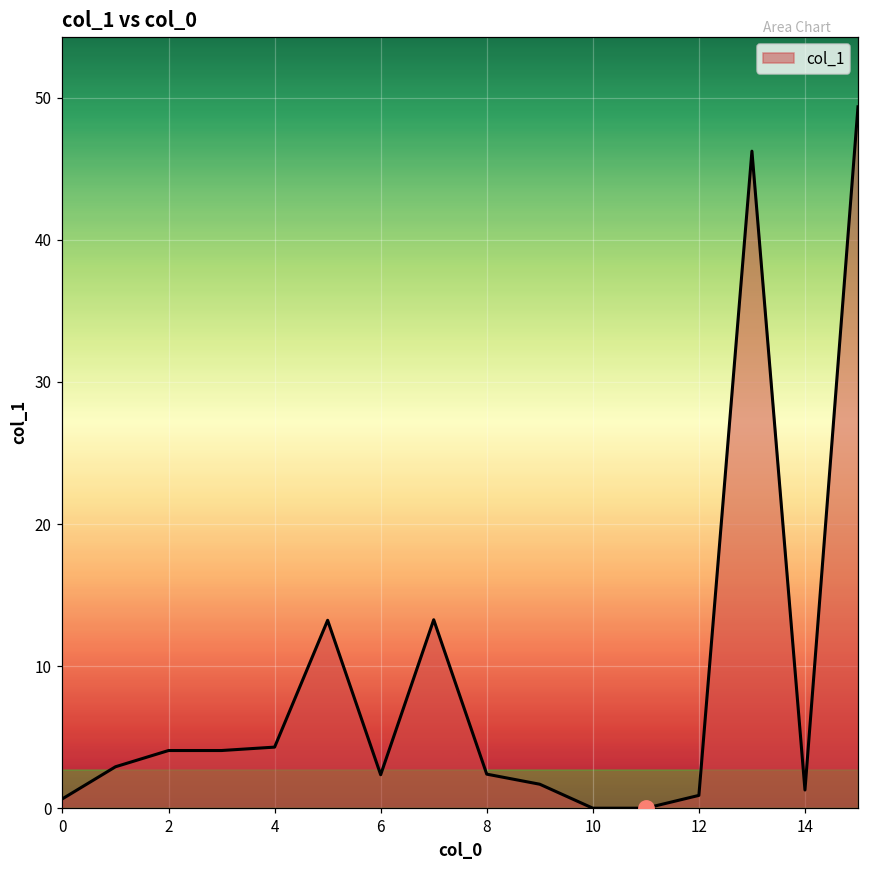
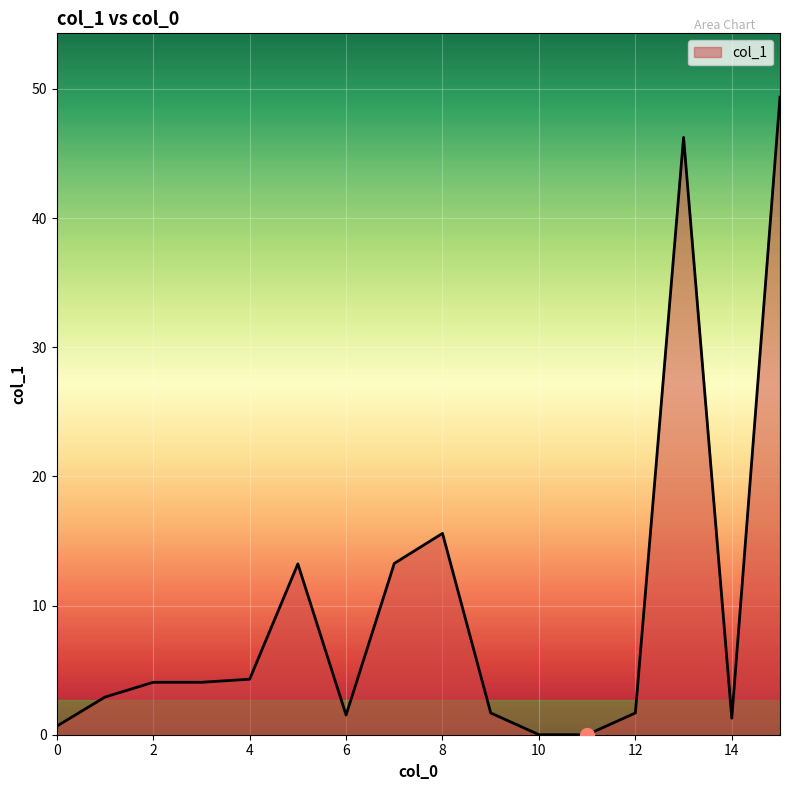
col_1, 6: 2.4 -> 1.5
col_1, 8: 2.4 -> 15.6
col_1, 12: 0.9 -> 1.7
